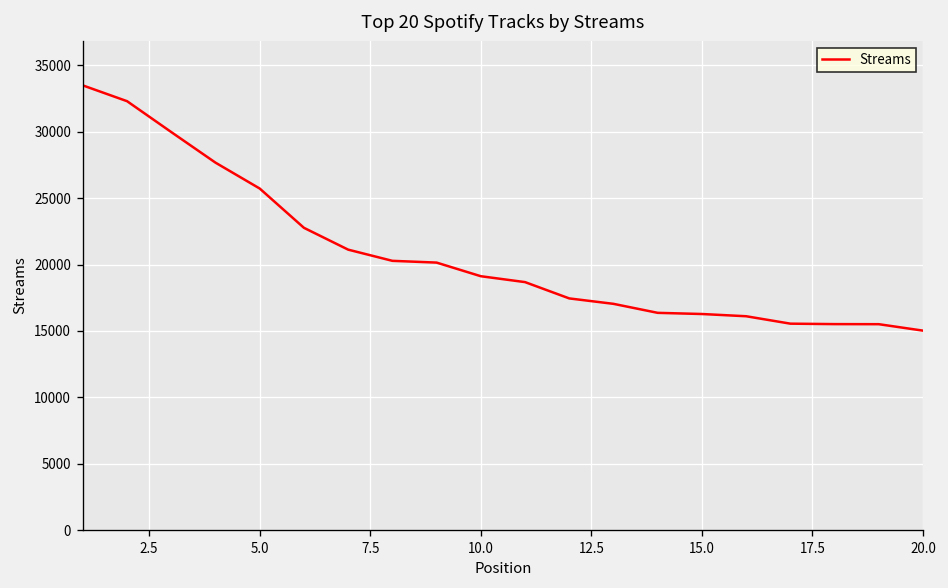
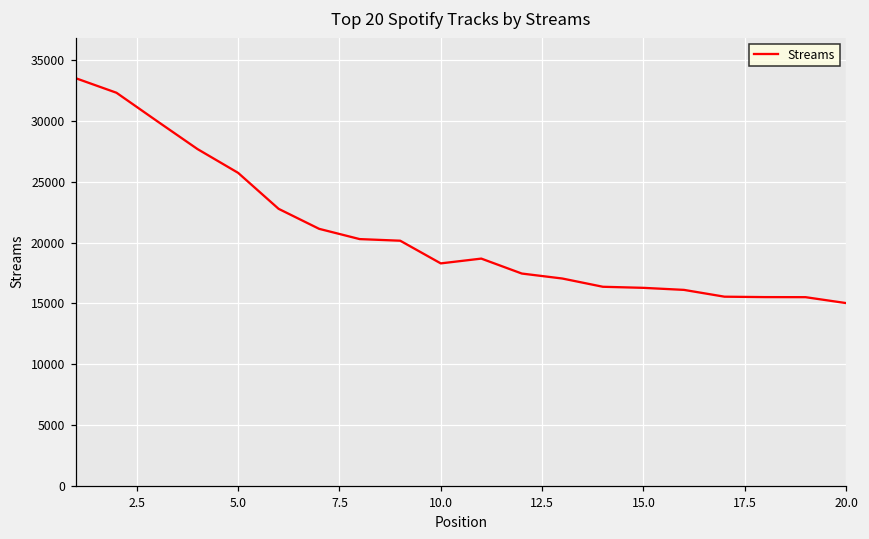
10.0: 19100 -> 18300
